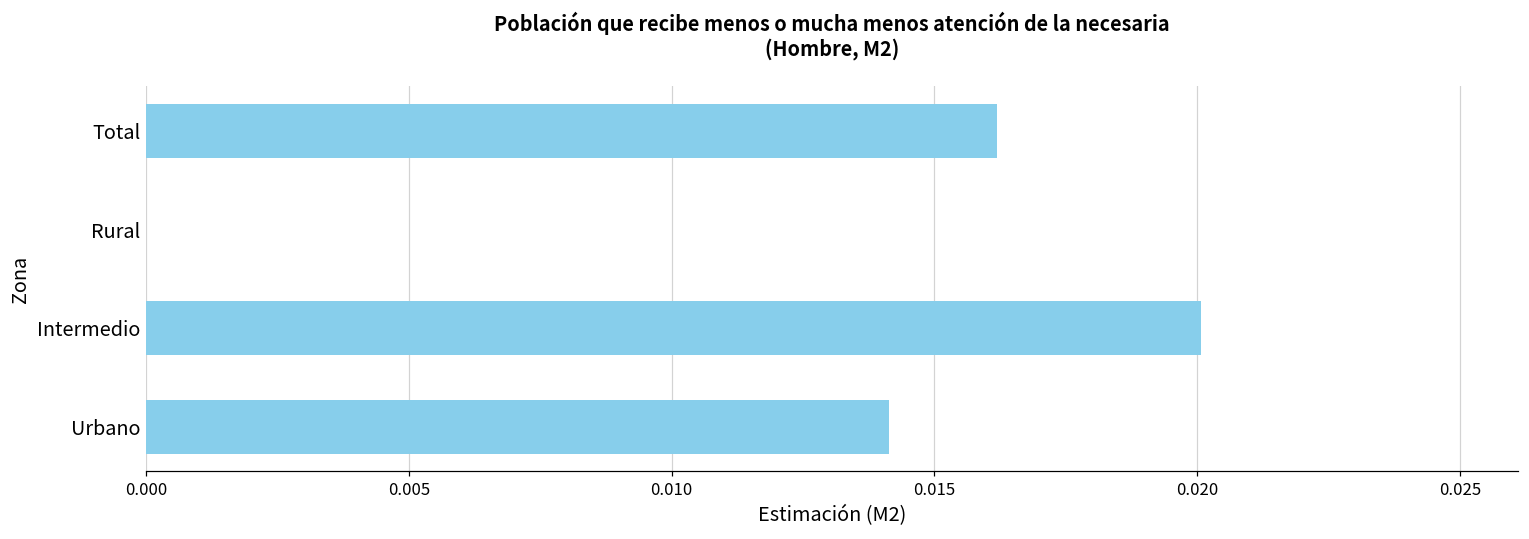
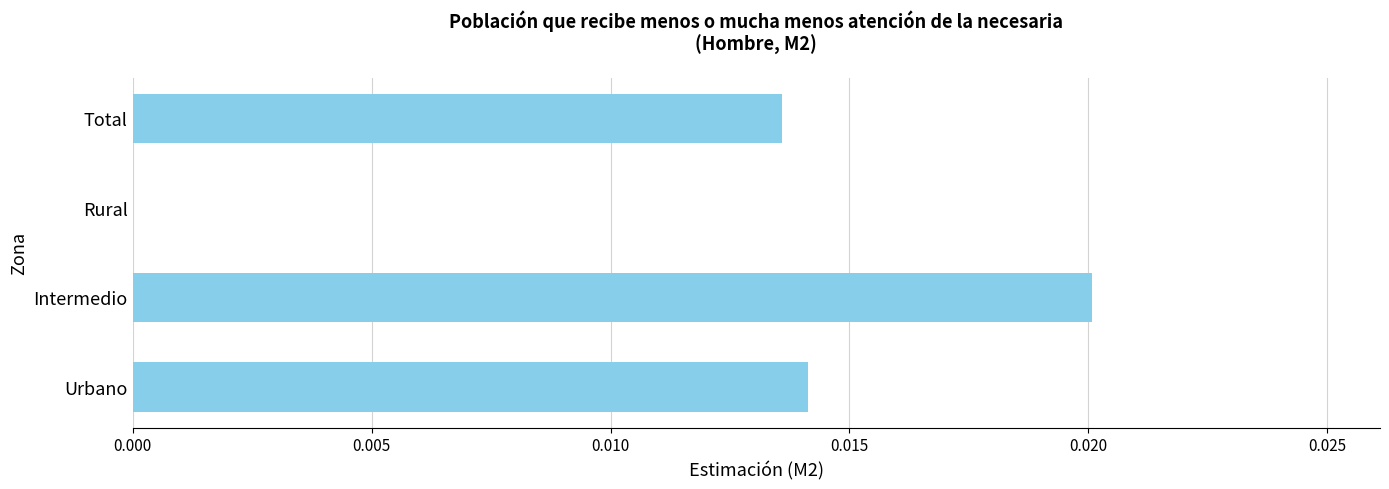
Total: 0.0162 -> 0.0136
